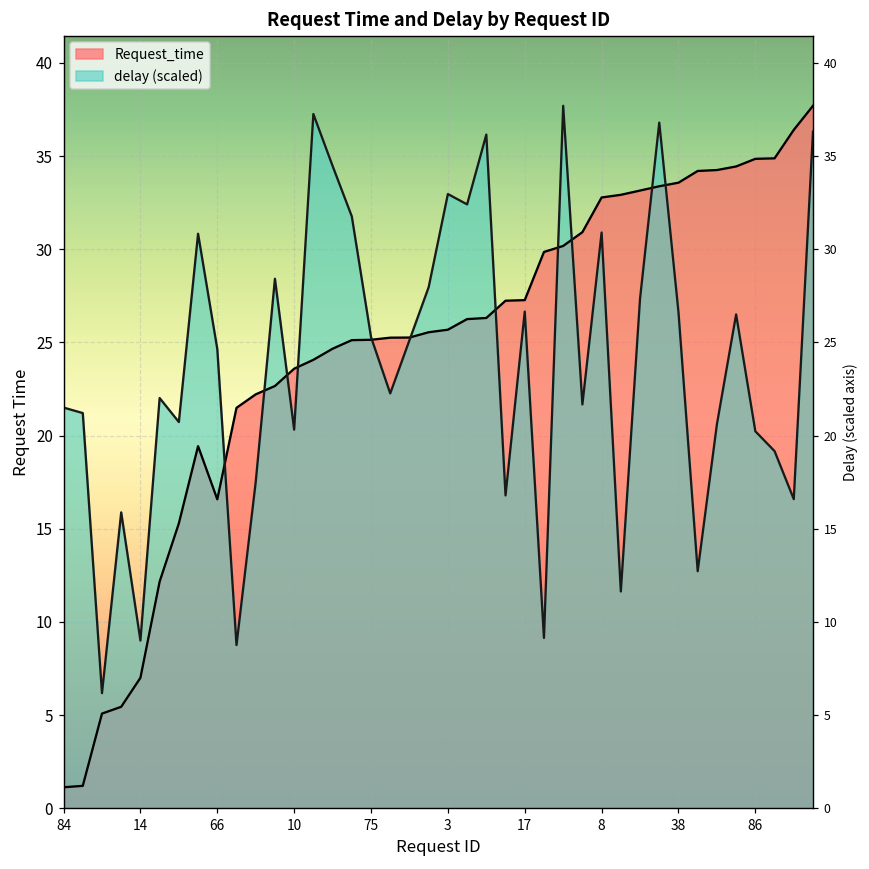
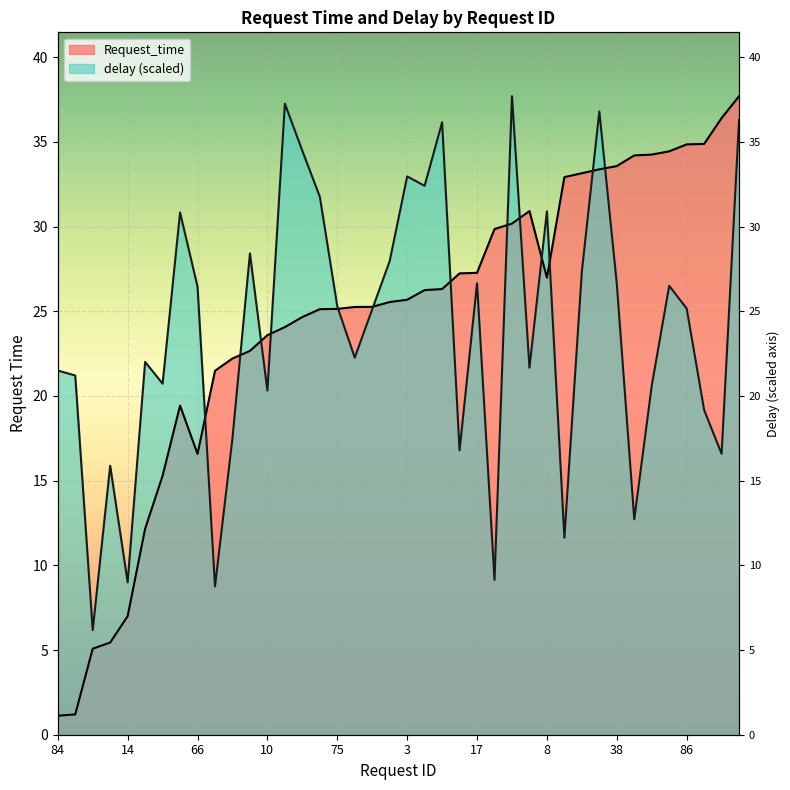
delay (scaled), 66: 24.6 -> 26.5
Request_time, 8: 32.8 -> 27.0
delay (scaled), 86: 20.2 -> 25.2
